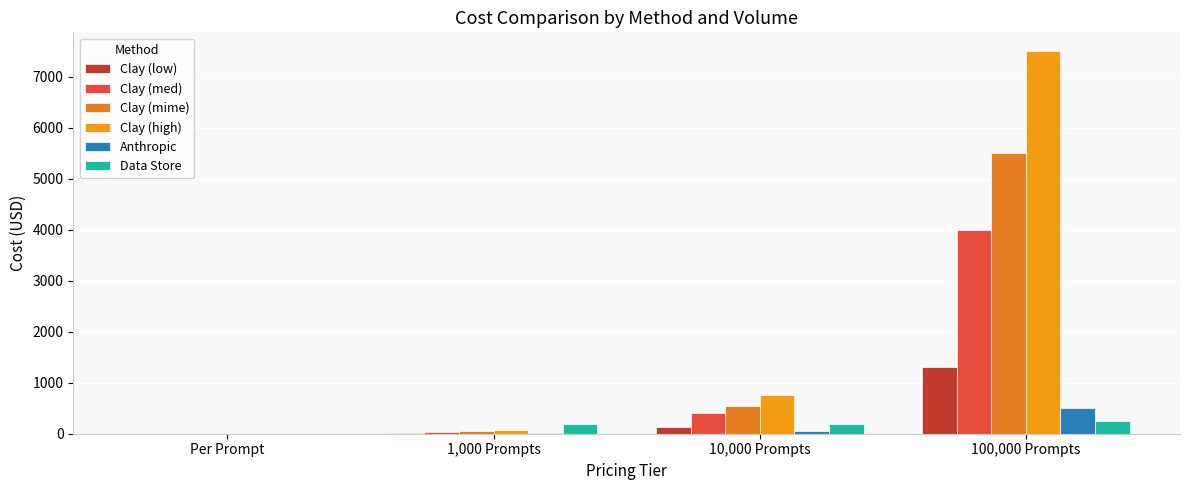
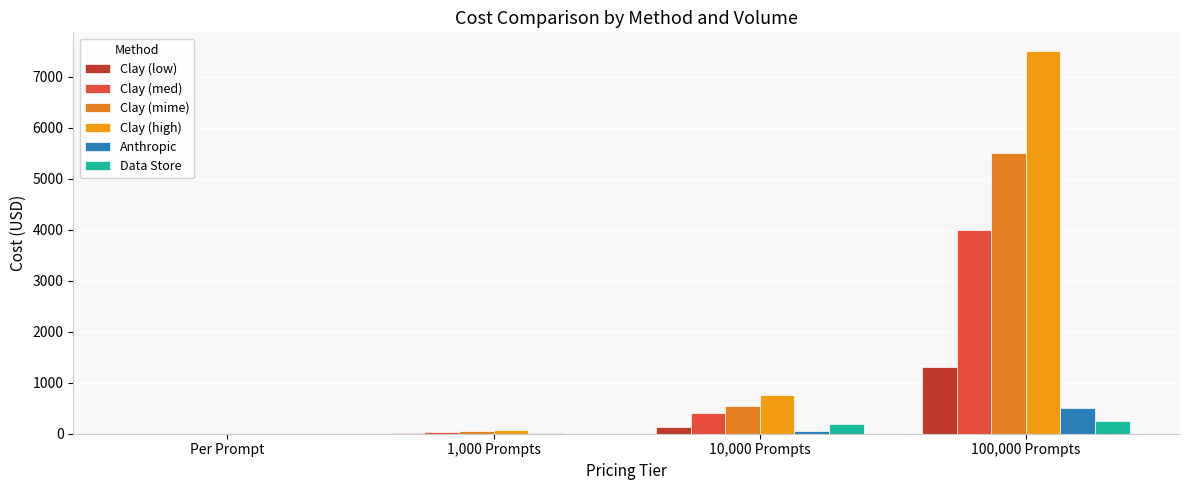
Data Store, 1,000 Prompts: 200 -> 0
